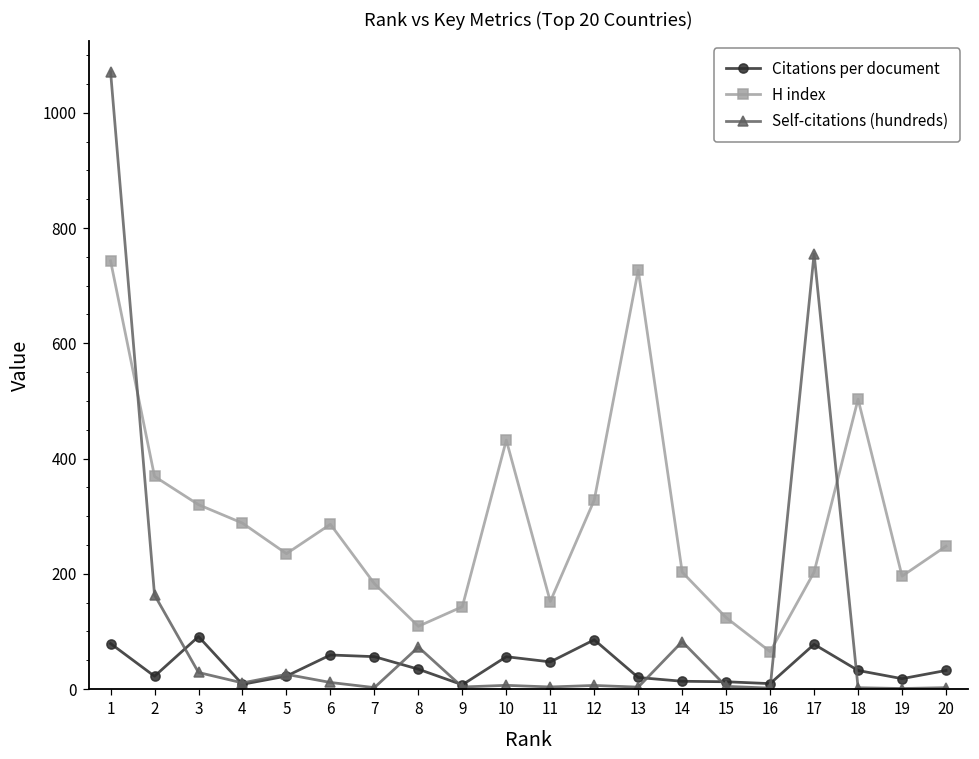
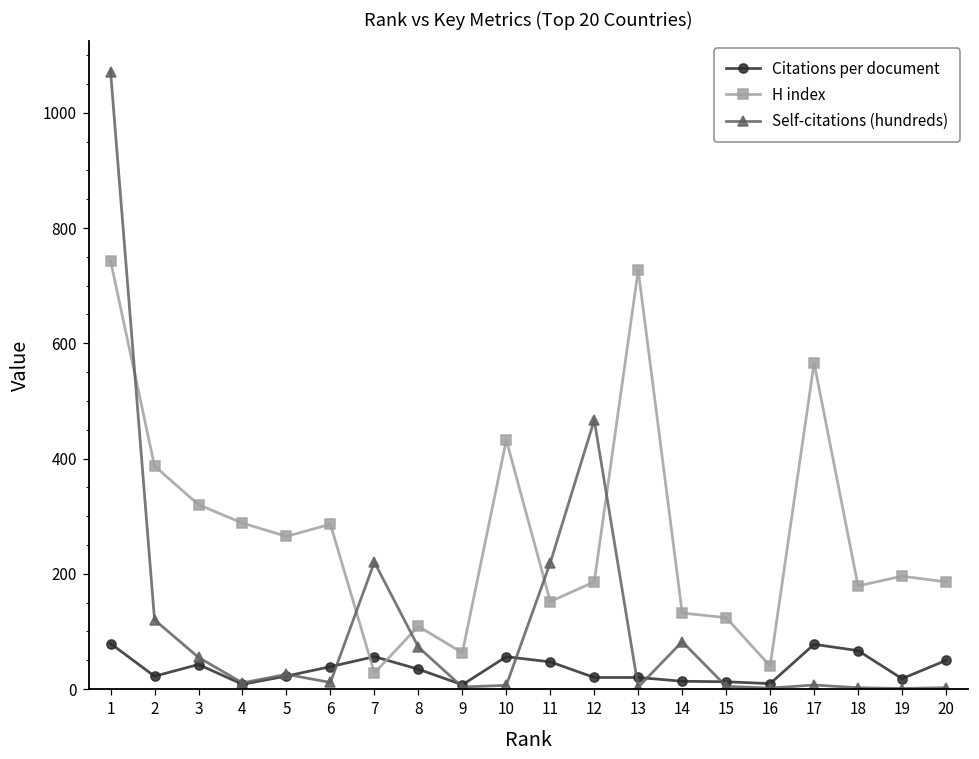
H index, 2: 370 -> 390
Self-citations (hundreds), 2: 160 -> 120
Citations per document, 3: 90 -> 40
Self-citations (hundreds), 3: 30 -> 60
H index, 5: 240 -> 270
Citations per document, 6: 60 -> 40
H index, 7: 180 -> 30
Self-citations (hundreds), 7: 0 -> 220
H index, 9: 140 -> 60
Self-citations (hundreds), 11: 0 -> 220
Citations per document, 12: 90 -> 20
H index, 12: 330 -> 190
Self-citations (hundreds), 12: 10 -> 470
H index, 14: 200 -> 130
H index, 16: 70 -> 40
H index, 17: 200 -> 570
Self-citations (hundreds), 17: 760 -> 10
Citations per document, 18: 30 -> 70
H index, 18: 500 -> 180
Citations per document, 20: 30 -> 50
H index, 20: 250 -> 190
